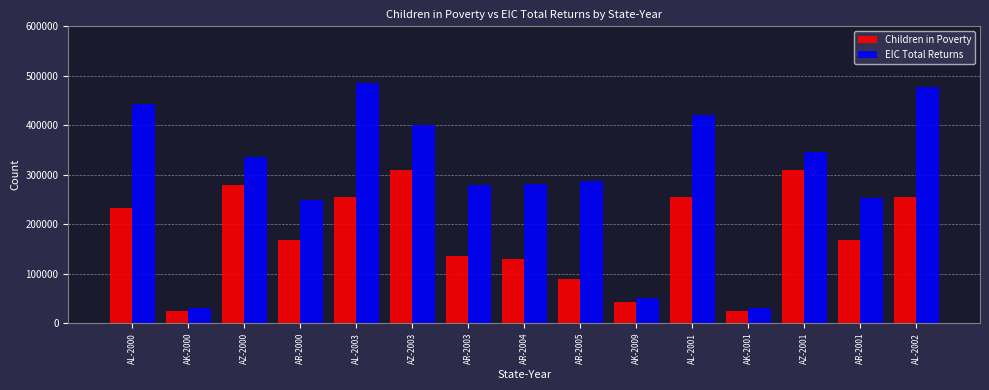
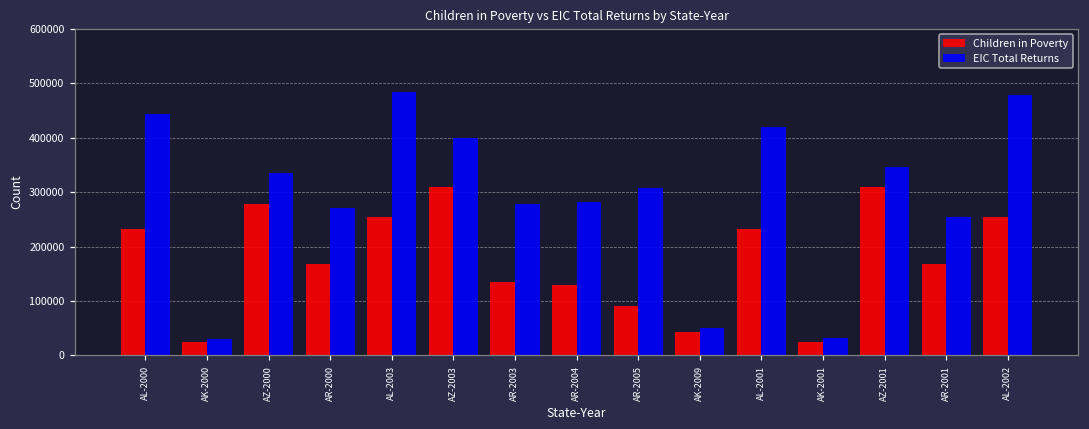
EIC Total Returns, AR-2000: 250000 -> 270000
EIC Total Returns, AR-2005: 290000 -> 310000
Children in Poverty, AL-2001: 260000 -> 230000
